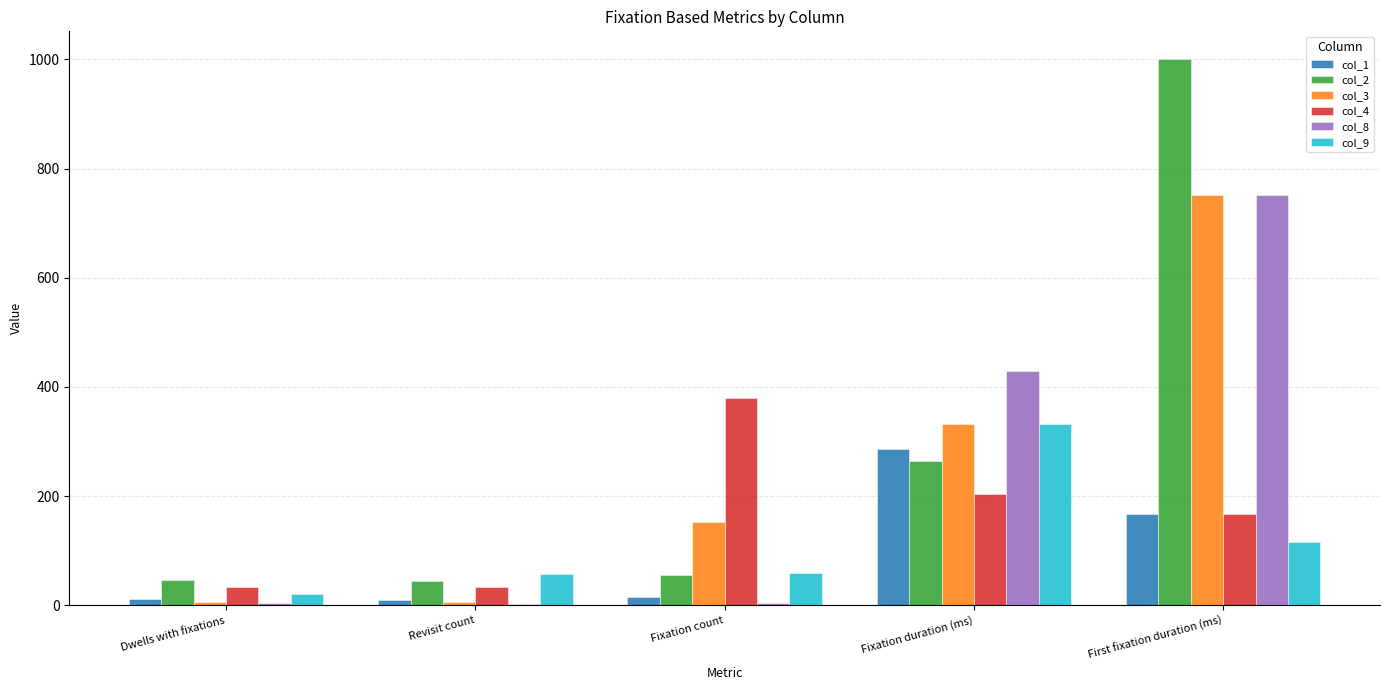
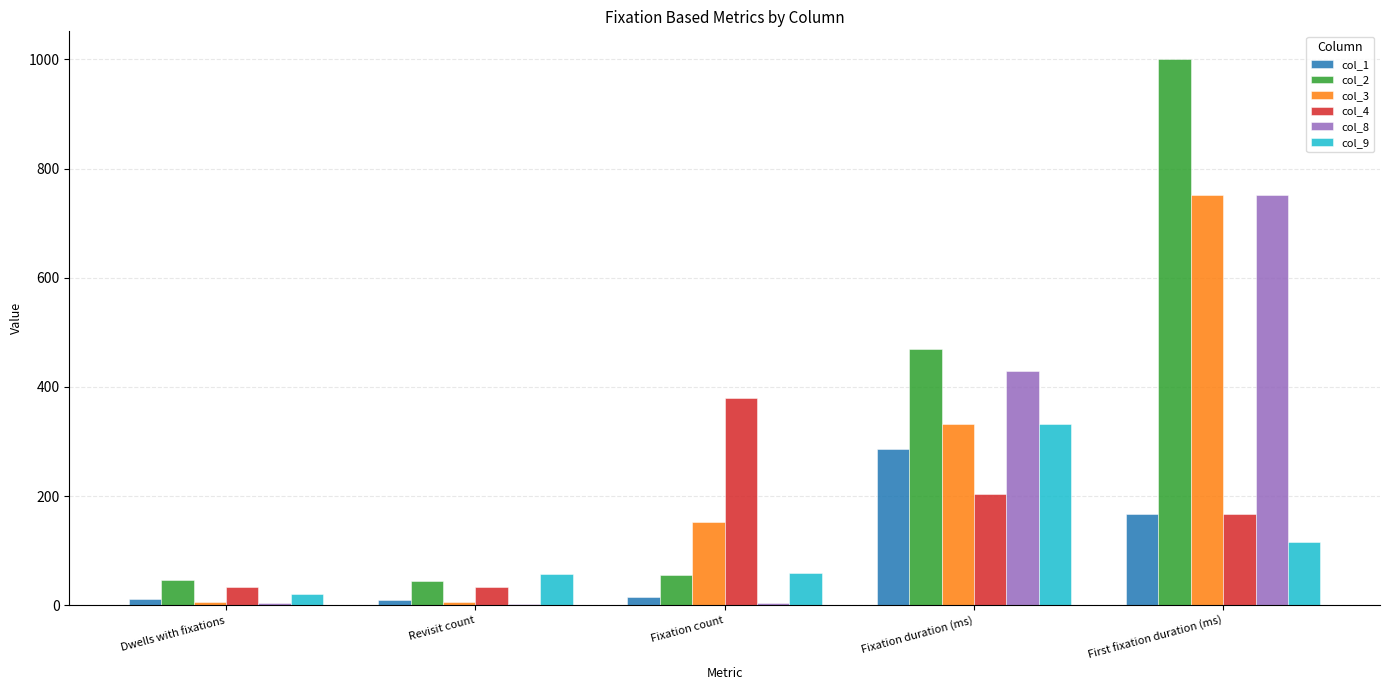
col_2, Fixation duration (ms): 260 -> 470
